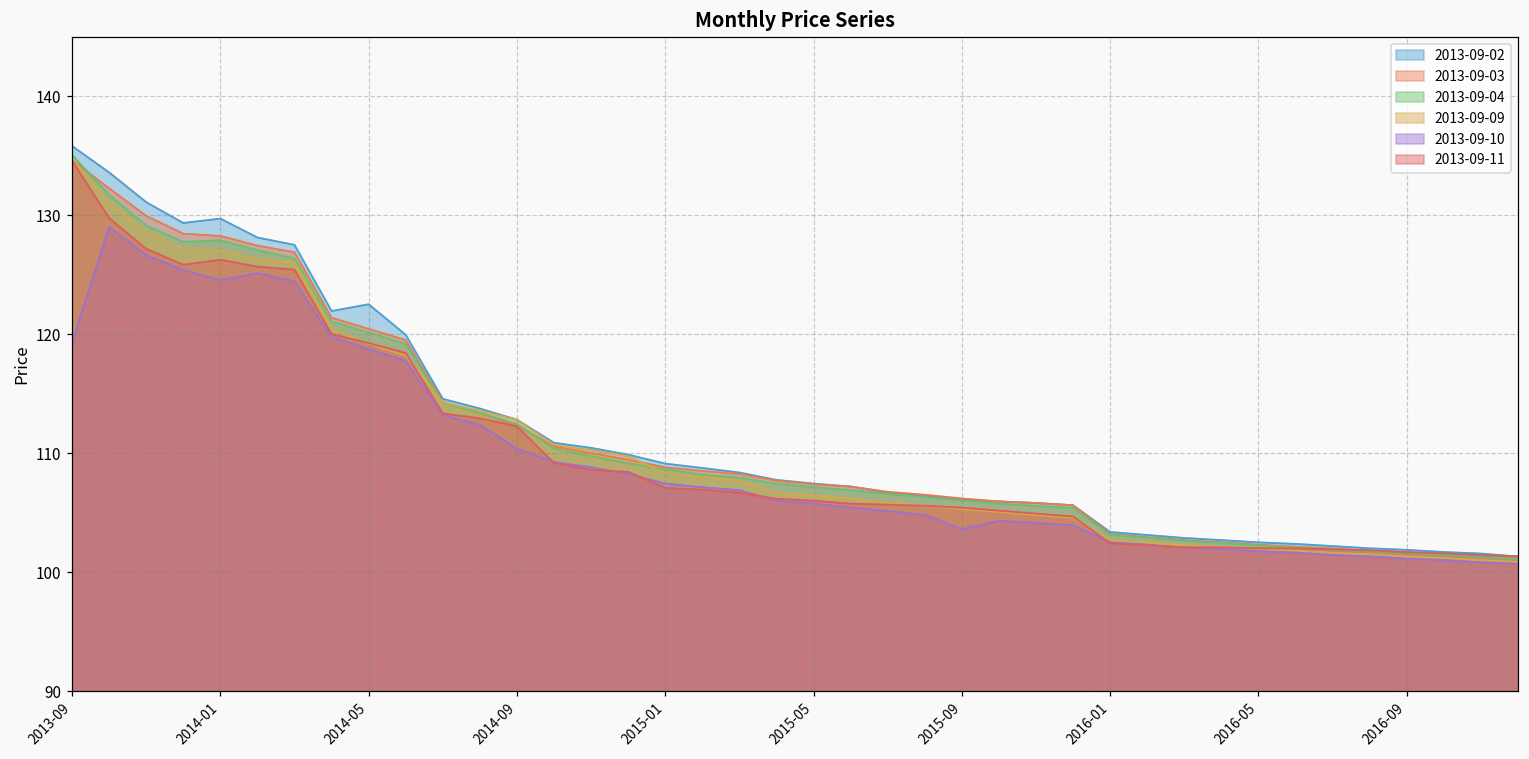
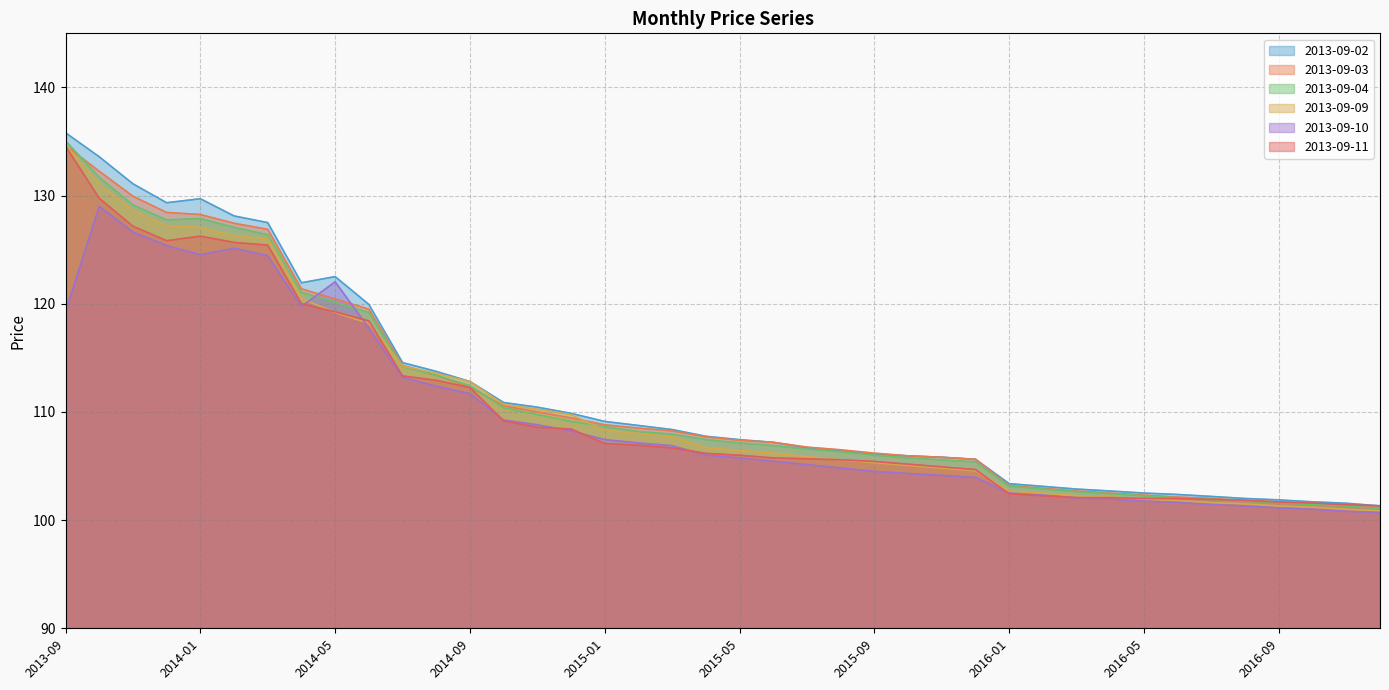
2013-09-10, 2014-05: 118.8 -> 122.0
2013-09-10, 2014-09: 110.4 -> 111.7
2013-09-10, 2015-09: 103.6 -> 104.5
